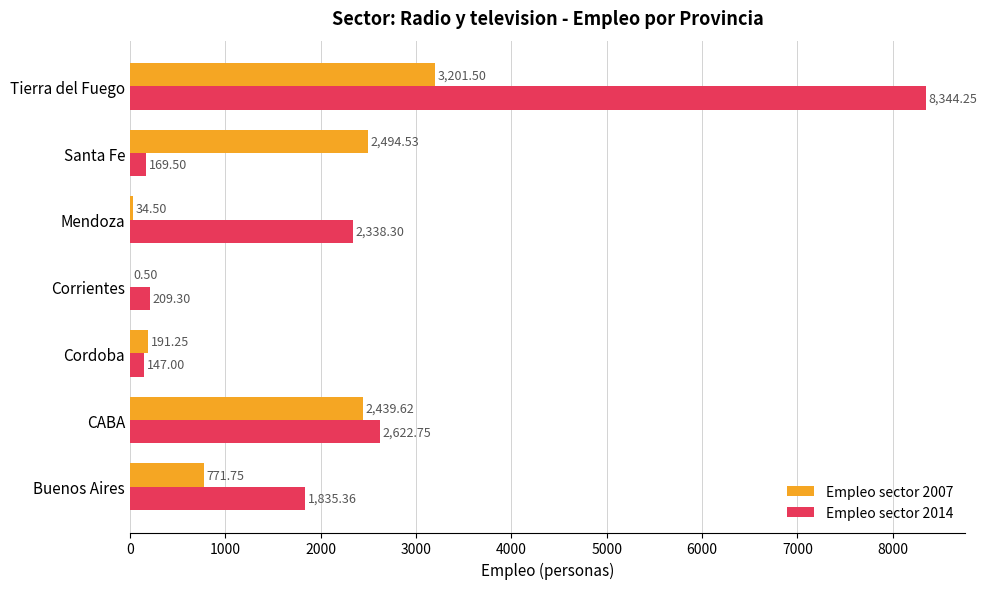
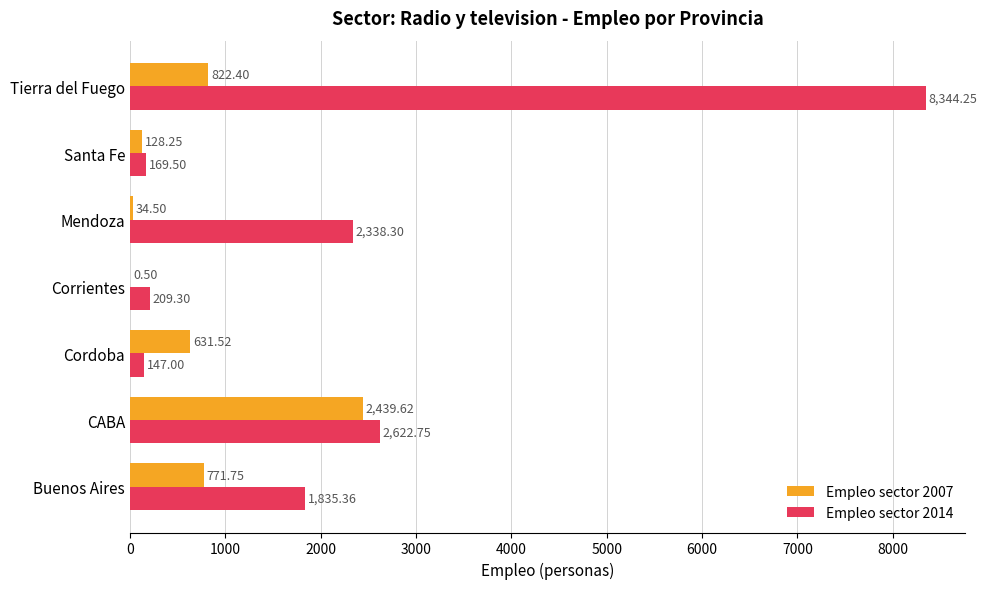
Empleo sector 2007, Tierra del Fuego: 3,201.50 -> 822.40
Empleo sector 2007, Santa Fe: 2,494.53 -> 128.25
Empleo sector 2007, Cordoba: 191.25 -> 631.52
